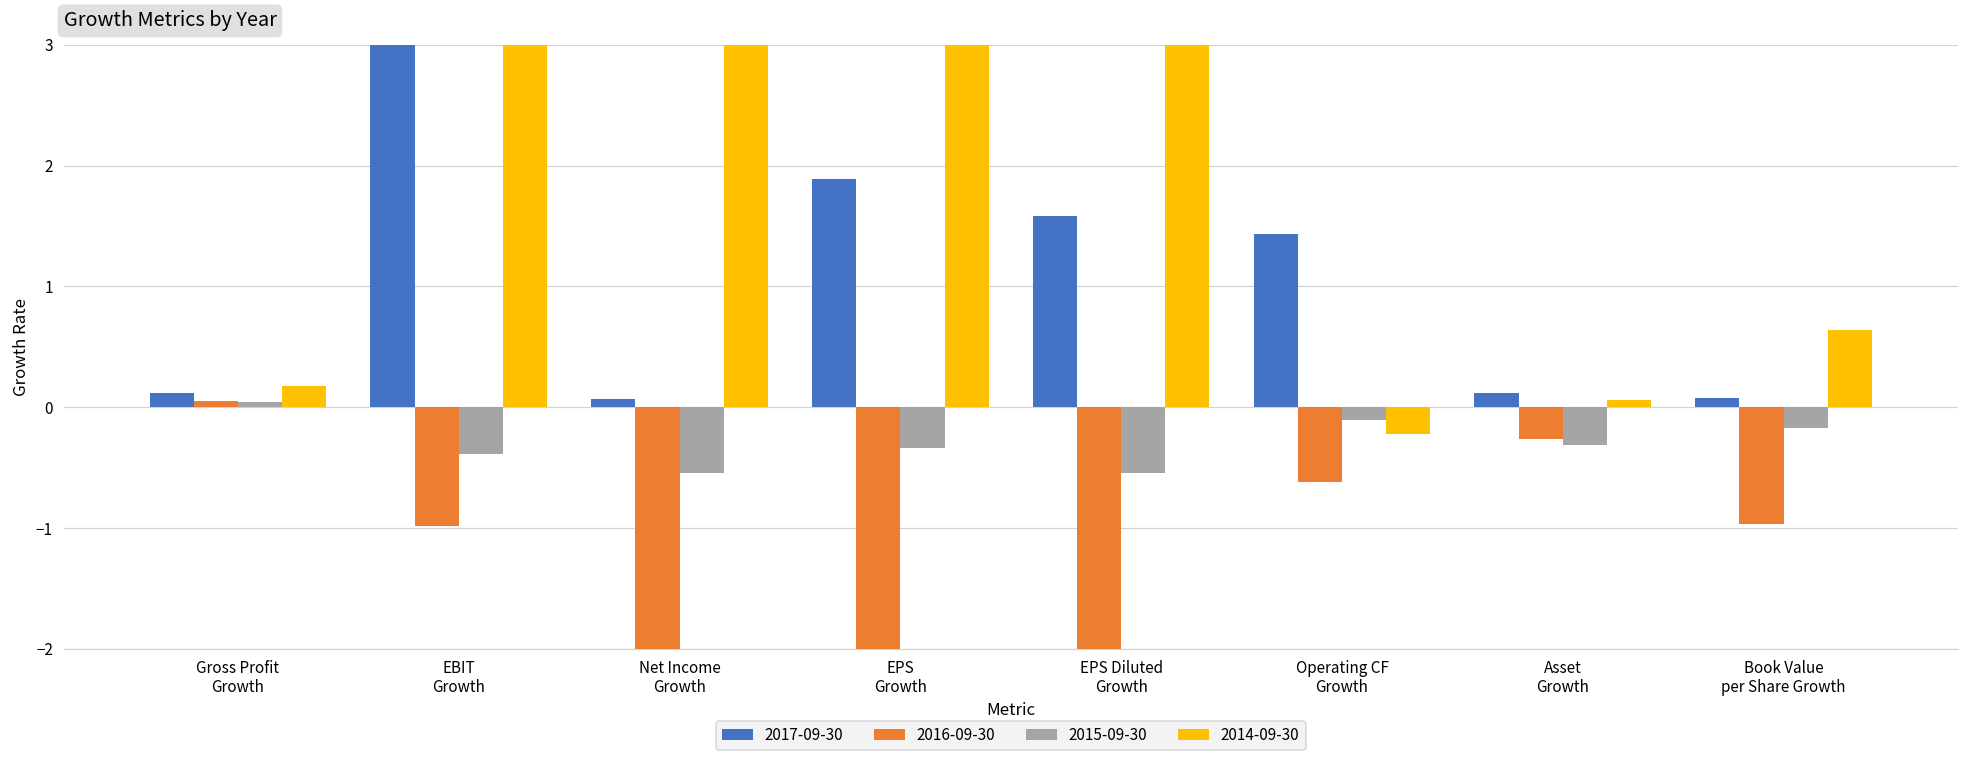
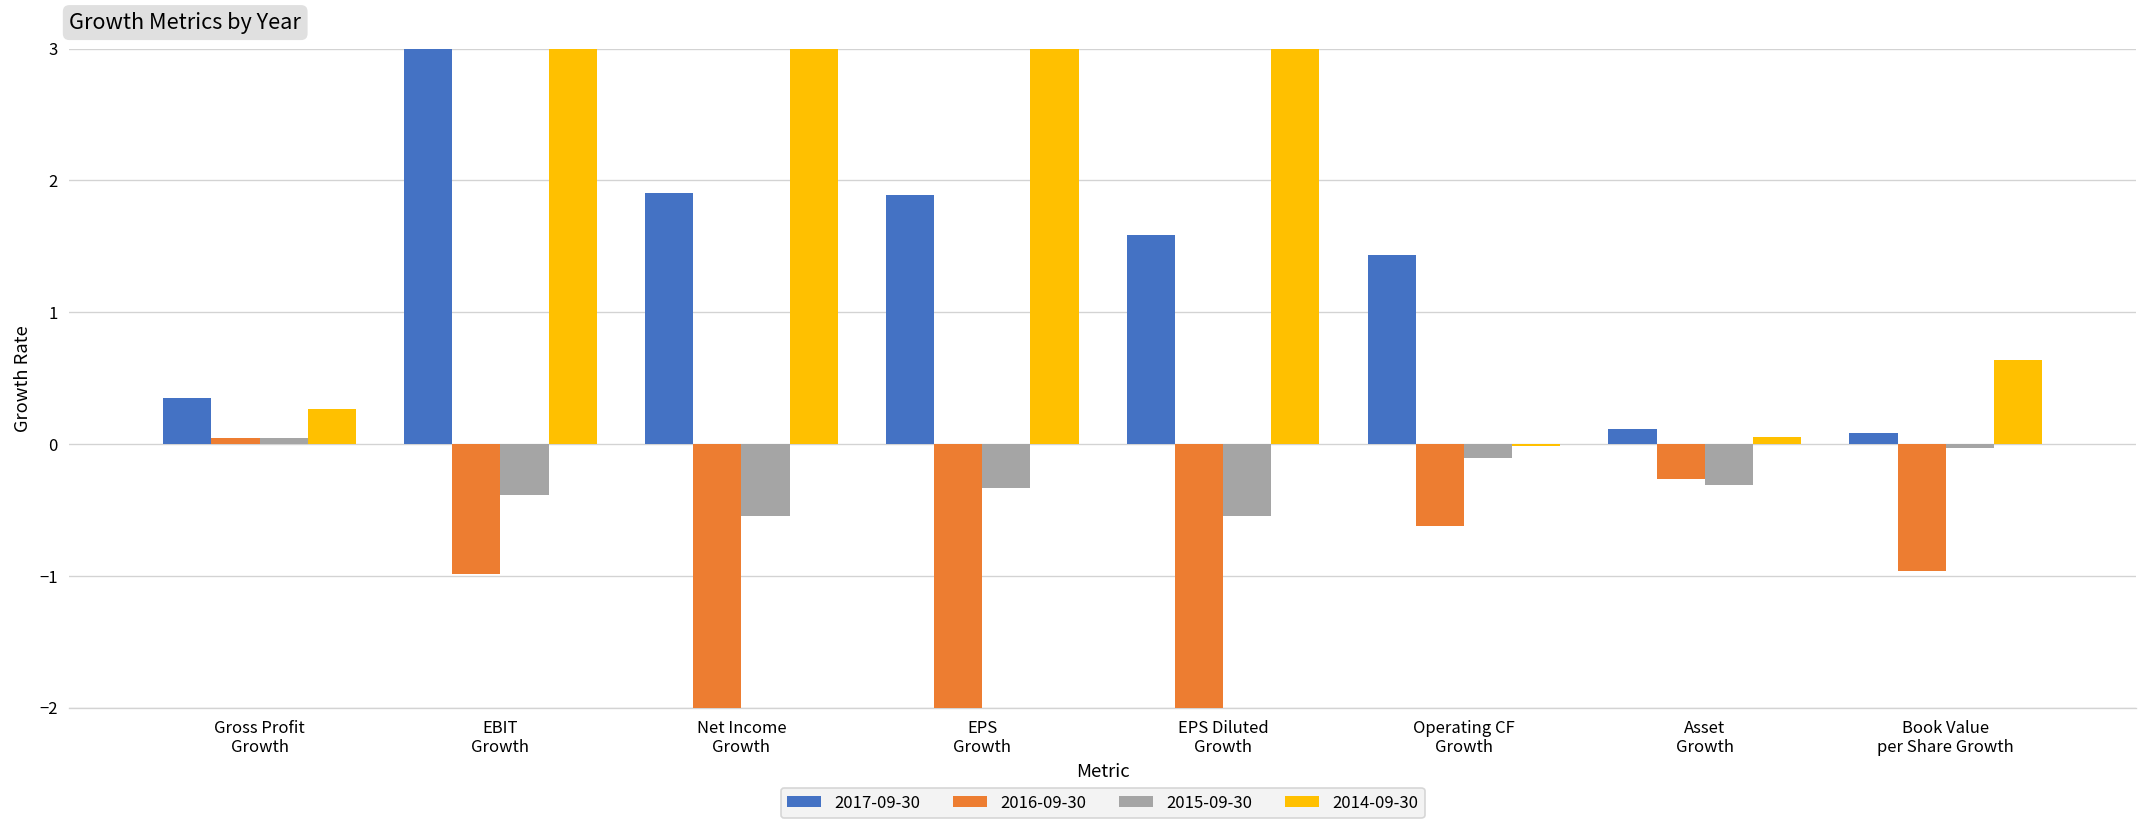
2017-09-30, Gross Profit Growth: 0.12 -> 0.35
2014-09-30, Gross Profit Growth: 0.18 -> 0.26
2017-09-30, Net Income Growth: 0.06 -> 1.90
2014-09-30, Operating CF Growth: -0.22 -> -0.01
2015-09-30, Book Value per Share Growth: -0.17 -> -0.03
